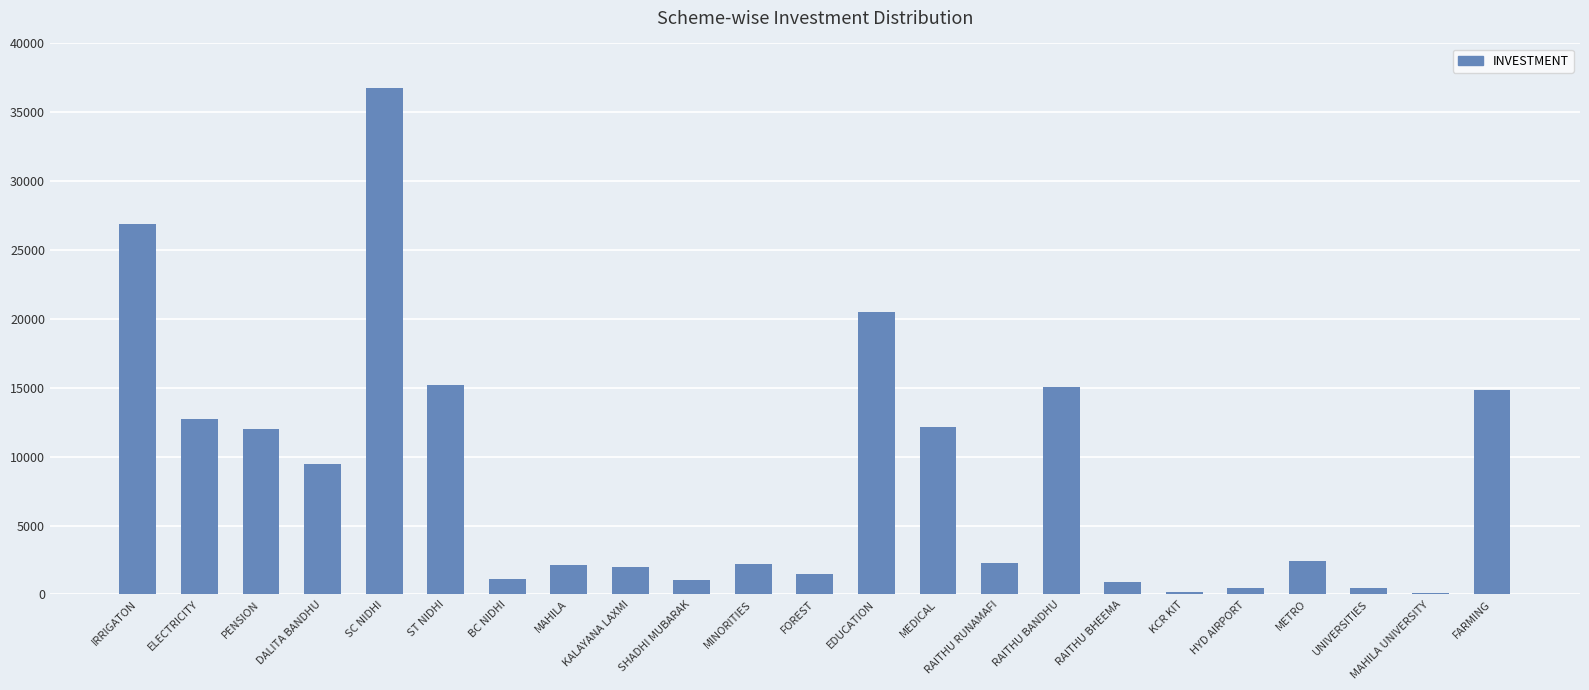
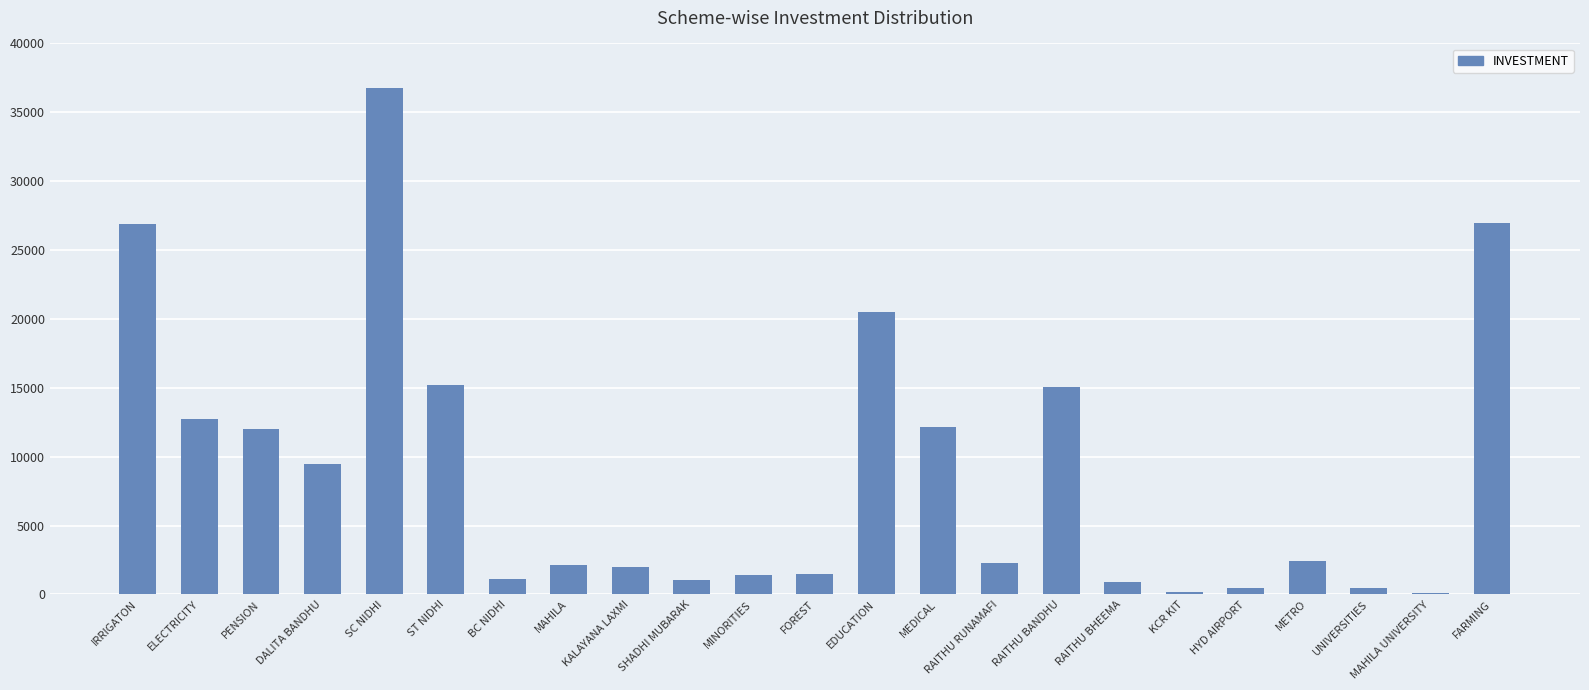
MINORITIES: 2200 -> 1400
FARMING: 14900 -> 26900
